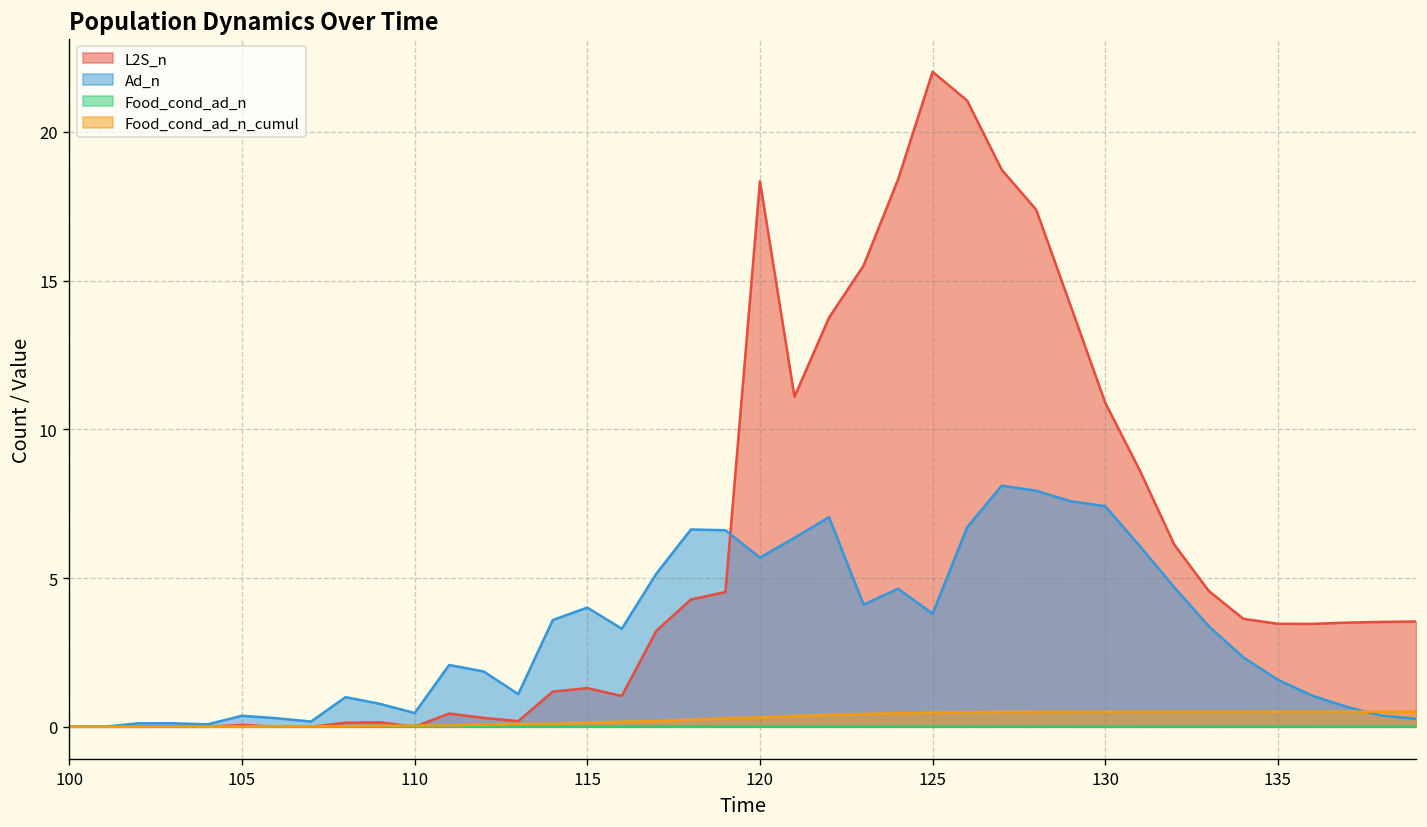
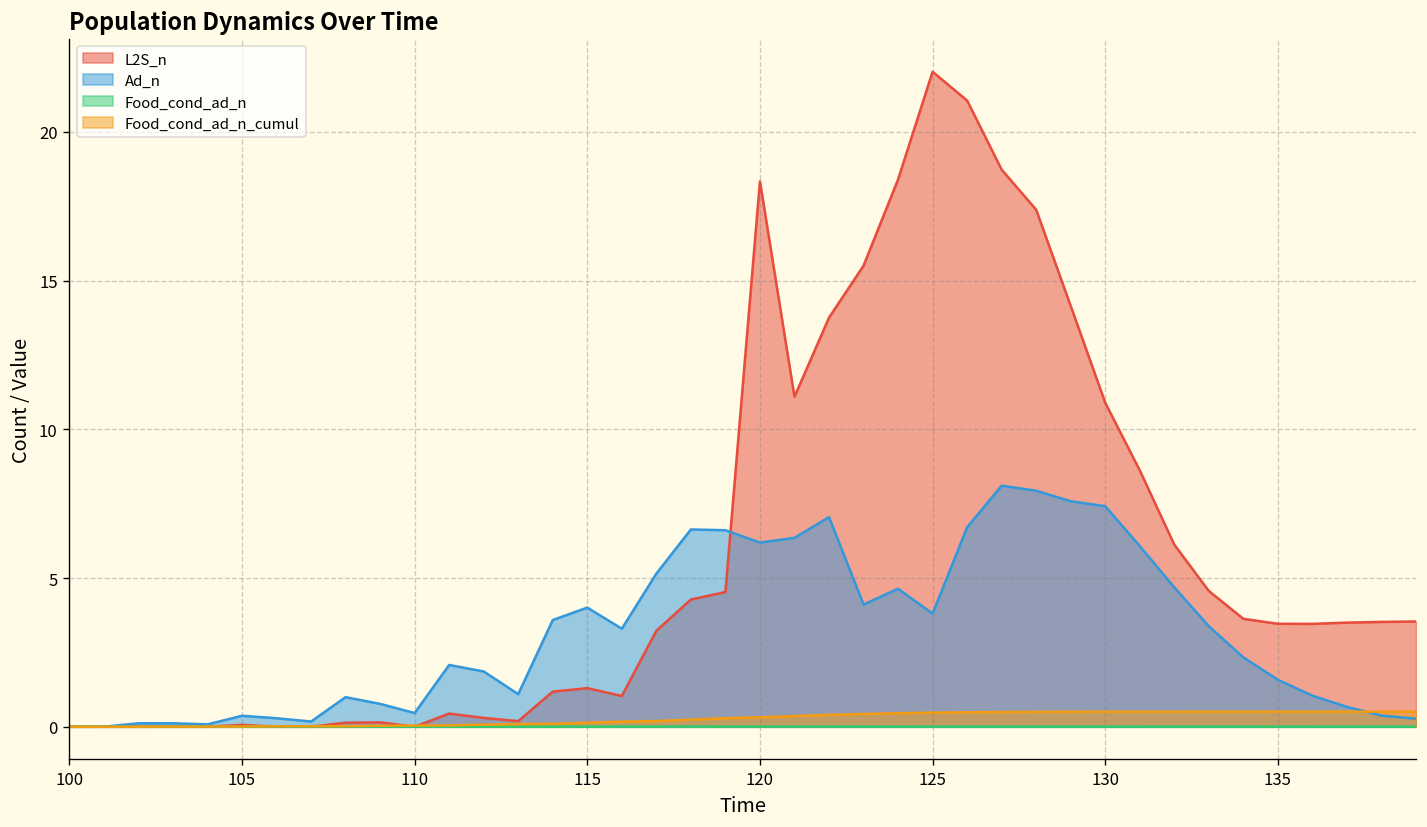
Ad_n, 120: 5.7 -> 6.2
